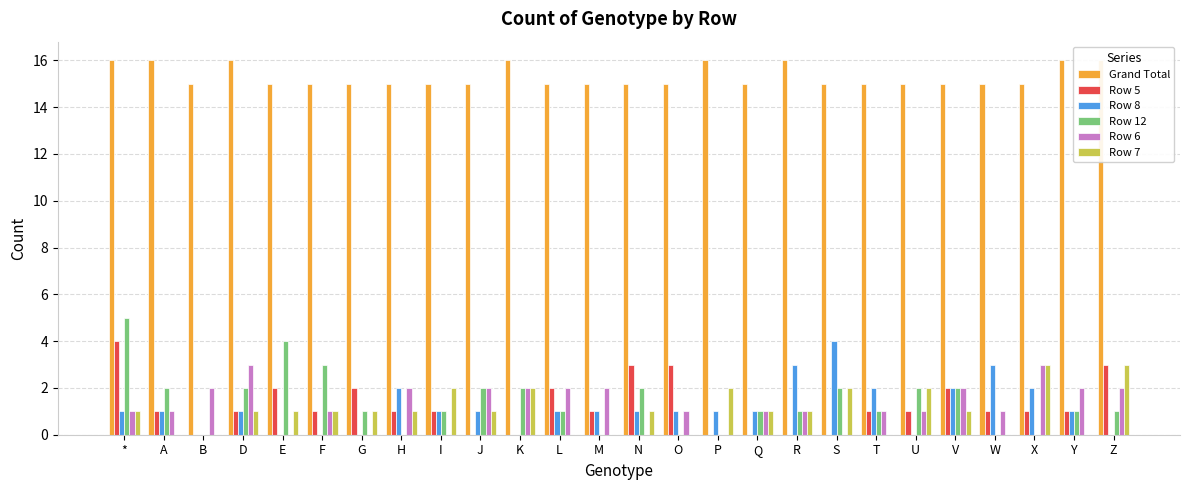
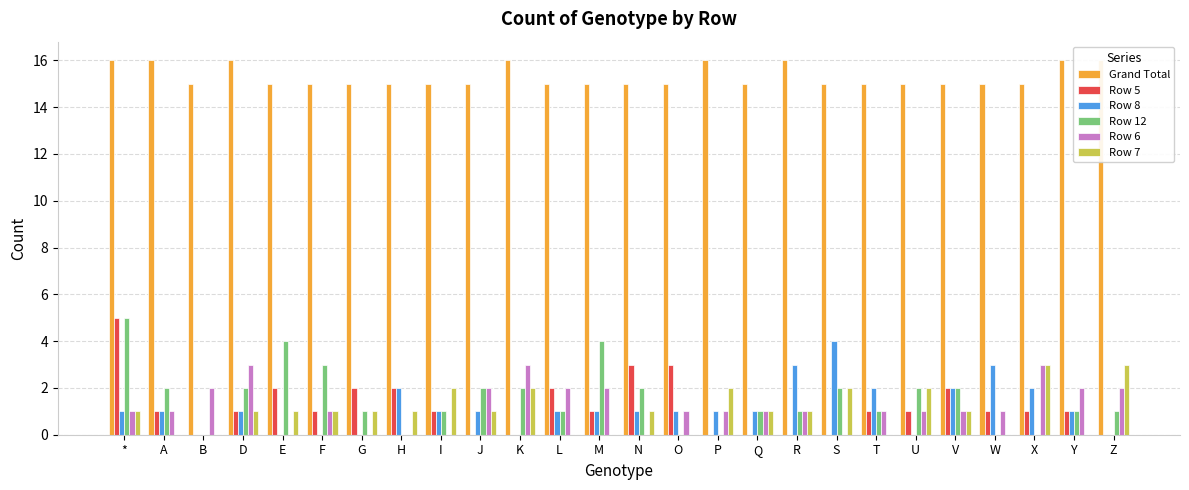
Row 5, *: 4 -> 5
Row 5, H: 1 -> 2
Row 6, H: 2 -> 0
Row 6, K: 2 -> 3
Row 12, M: 0 -> 4
Row 6, P: 0 -> 1
Row 6, V: 2 -> 1
Row 5, Z: 3 -> 0
